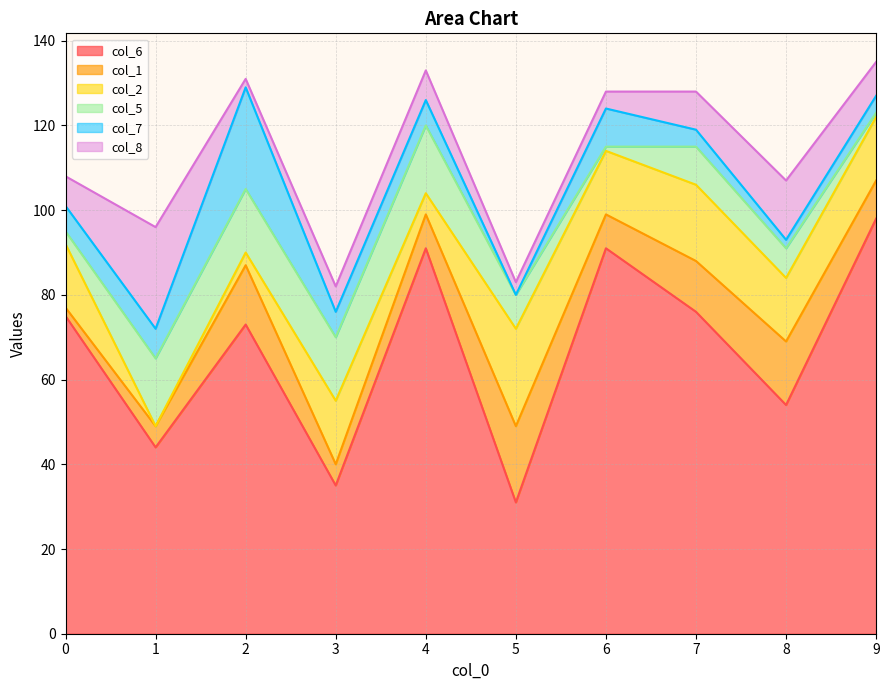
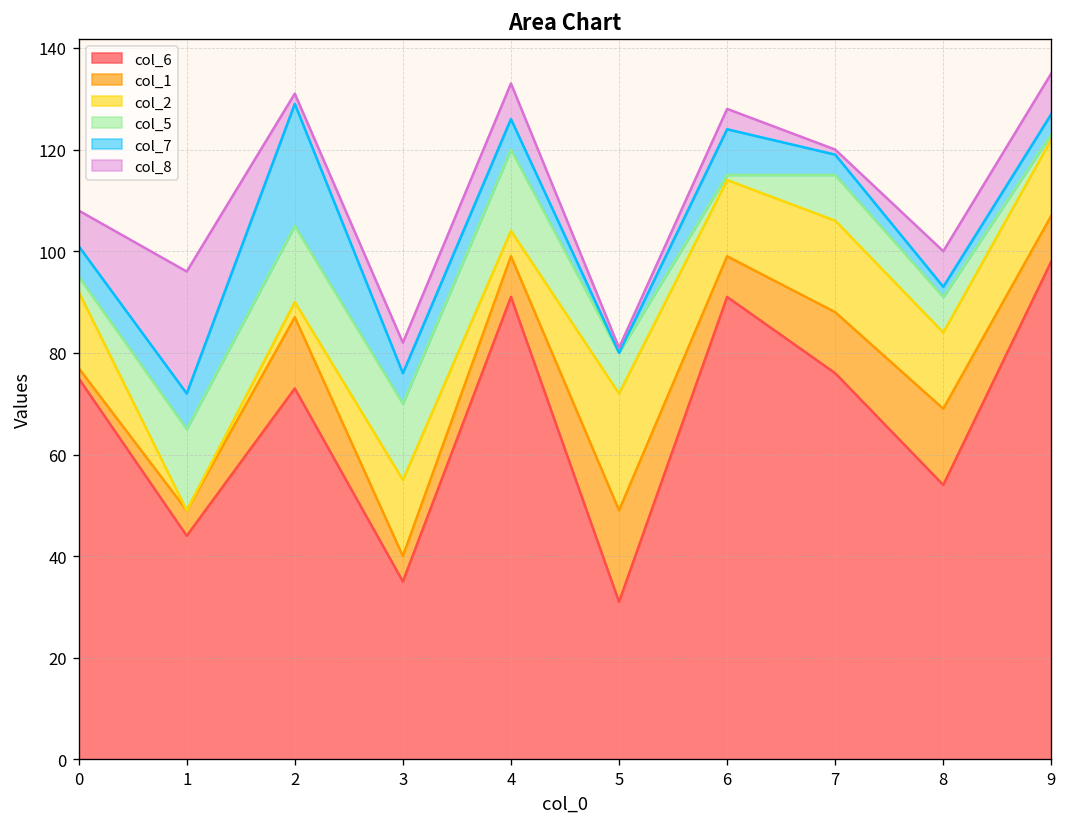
col_8, 5: 3 -> 1
col_8, 7: 9 -> 1
col_8, 8: 14 -> 7
